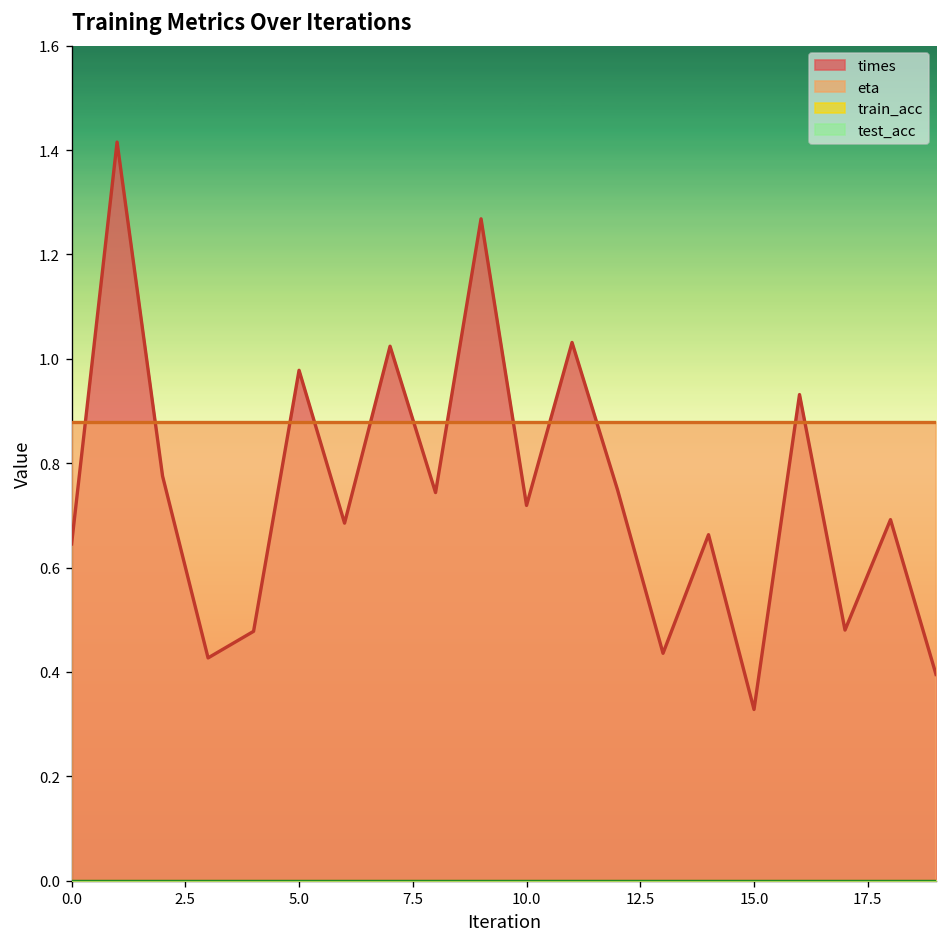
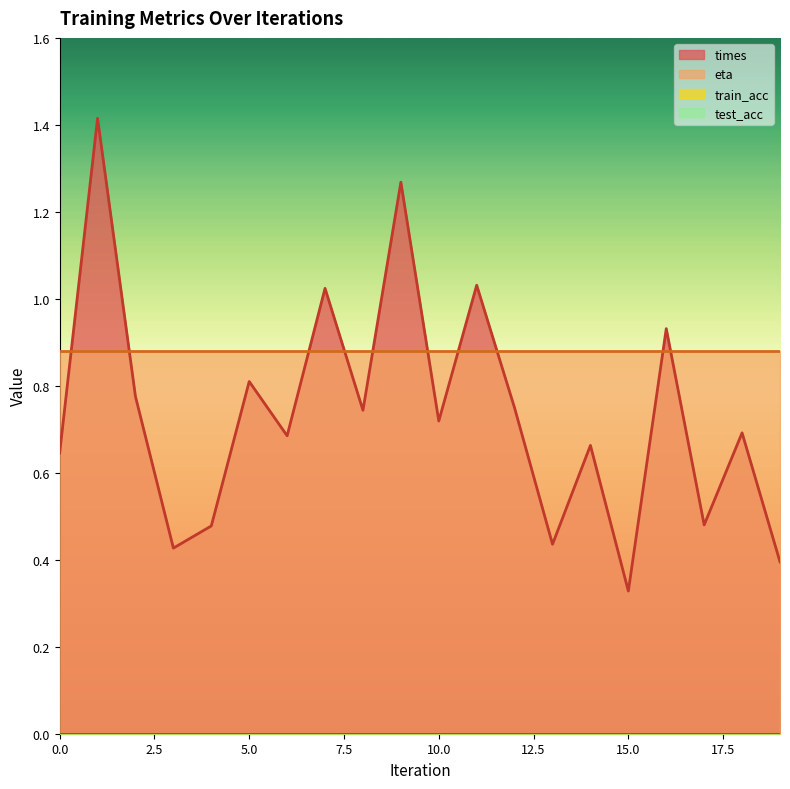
times, 5.0: 0.98 -> 0.81
